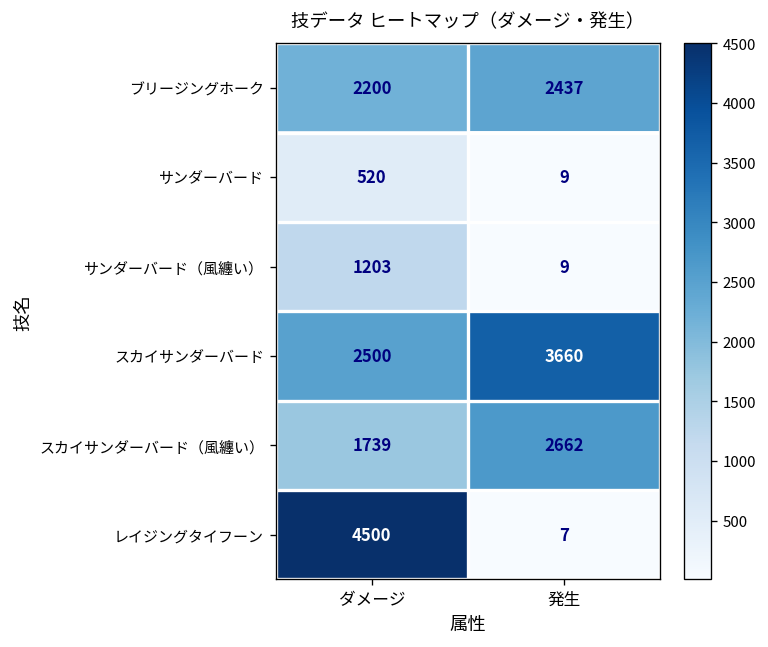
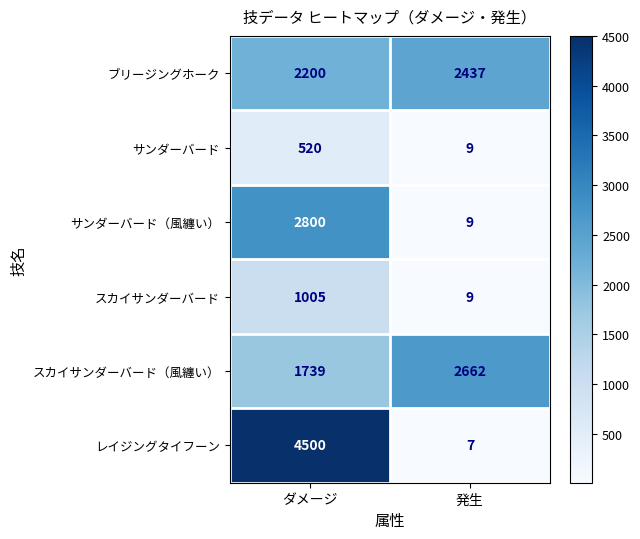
サンダーバード（風纏い）, ダメージ: 1203 -> 2800
スカイサンダーバード, ダメージ: 2500 -> 1005
スカイサンダーバード, 発生: 3660 -> 9
